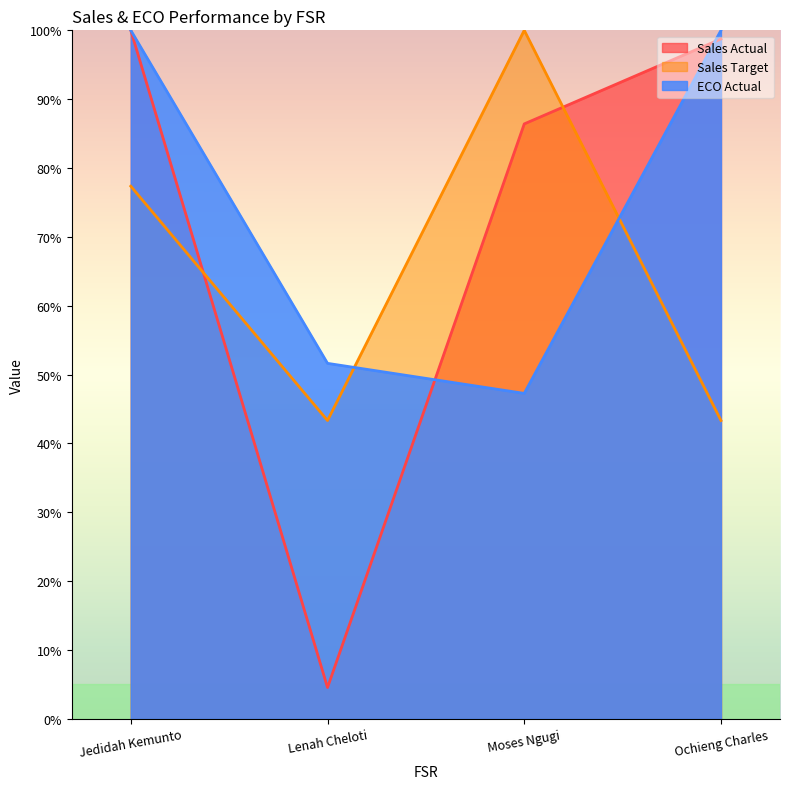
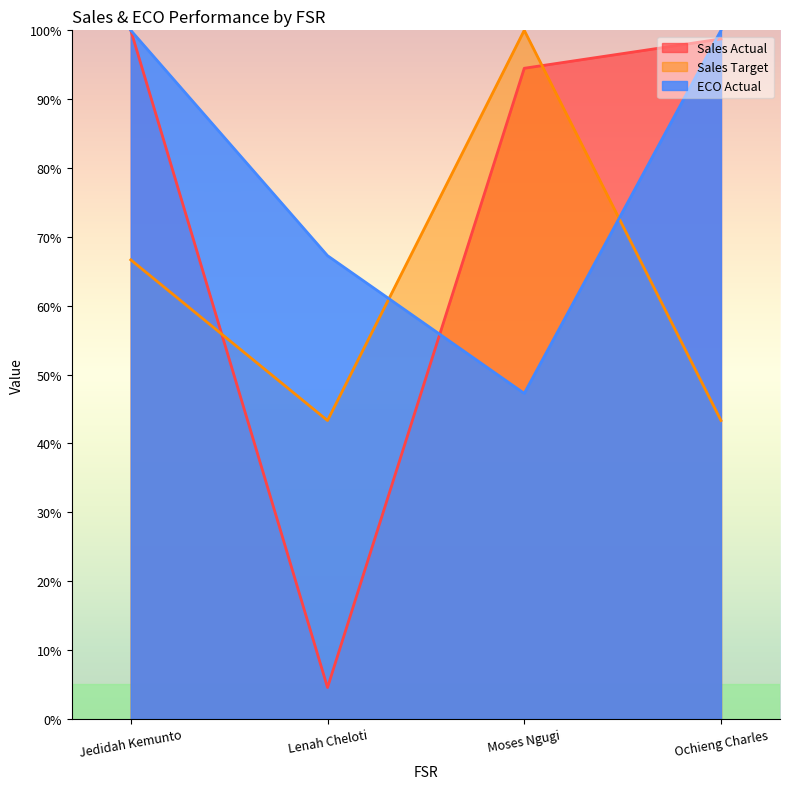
Sales Target, Jedidah Kemunto: 77% -> 67%
ECO Actual, Lenah Cheloti: 52% -> 67%
Sales Actual, Moses Ngugi: 86% -> 94%
